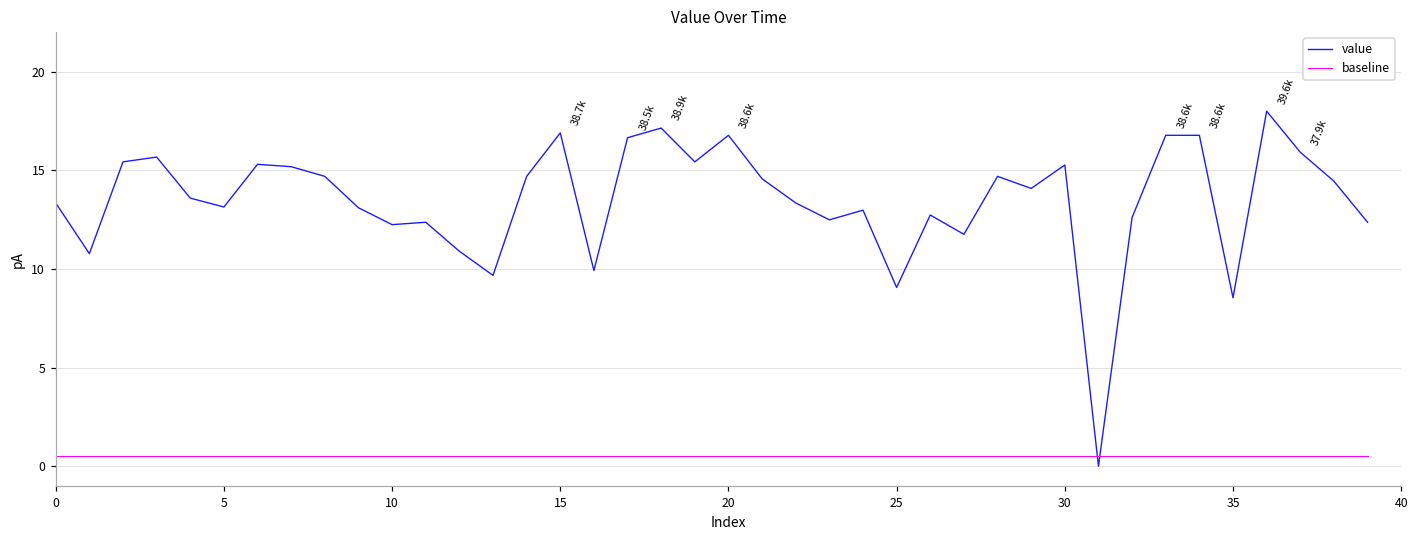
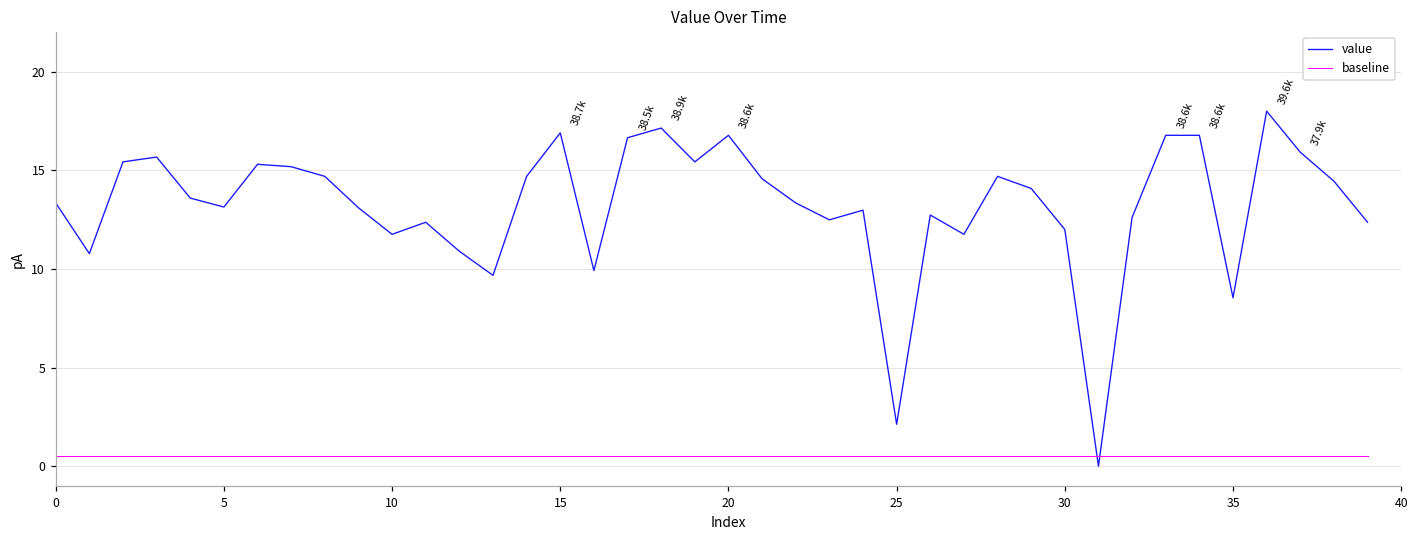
value, 10: 12.2 -> 11.8
value, 25: 9.1 -> 2.1
value, 30: 15.3 -> 12.0
